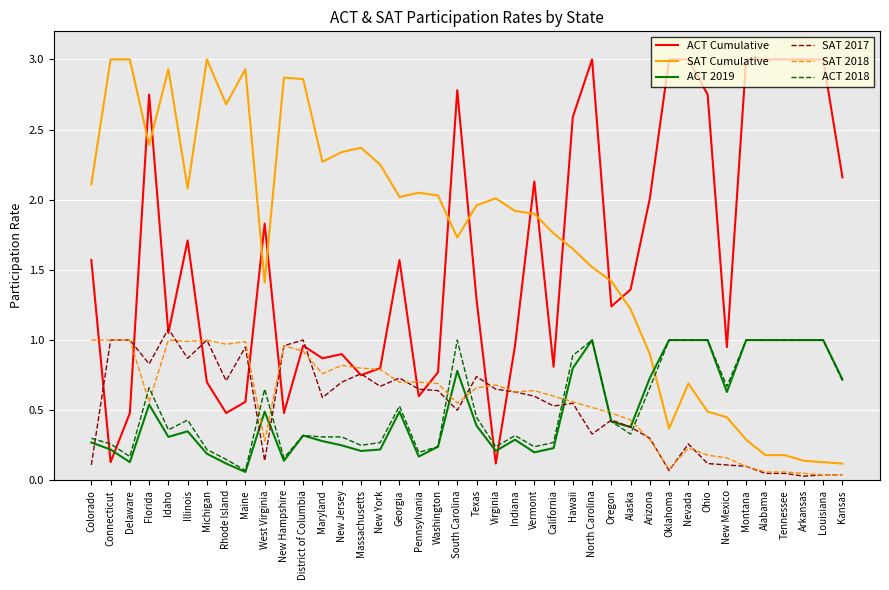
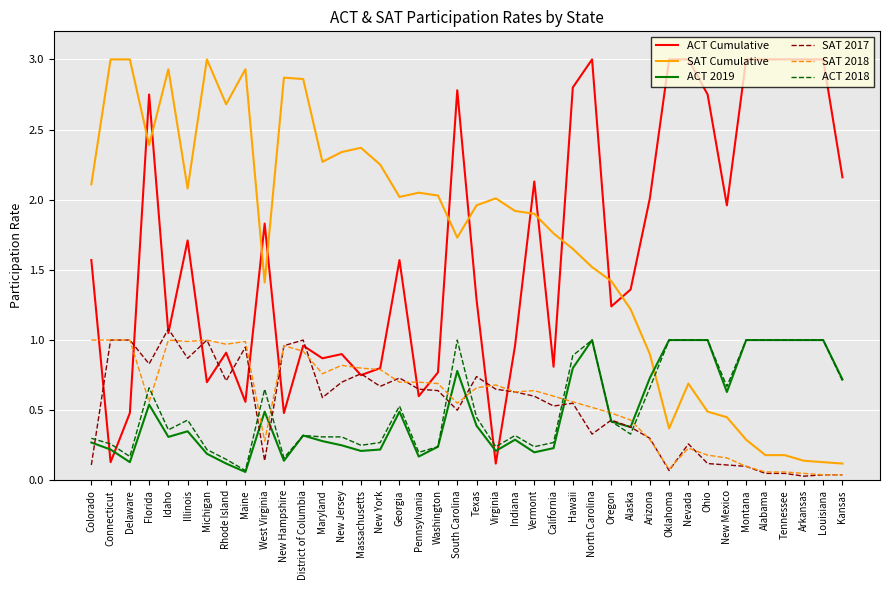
ACT Cumulative, Rhode Island: 0.48 -> 0.91
ACT Cumulative, Hawaii: 2.59 -> 2.80
ACT Cumulative, New Mexico: 0.95 -> 1.96
